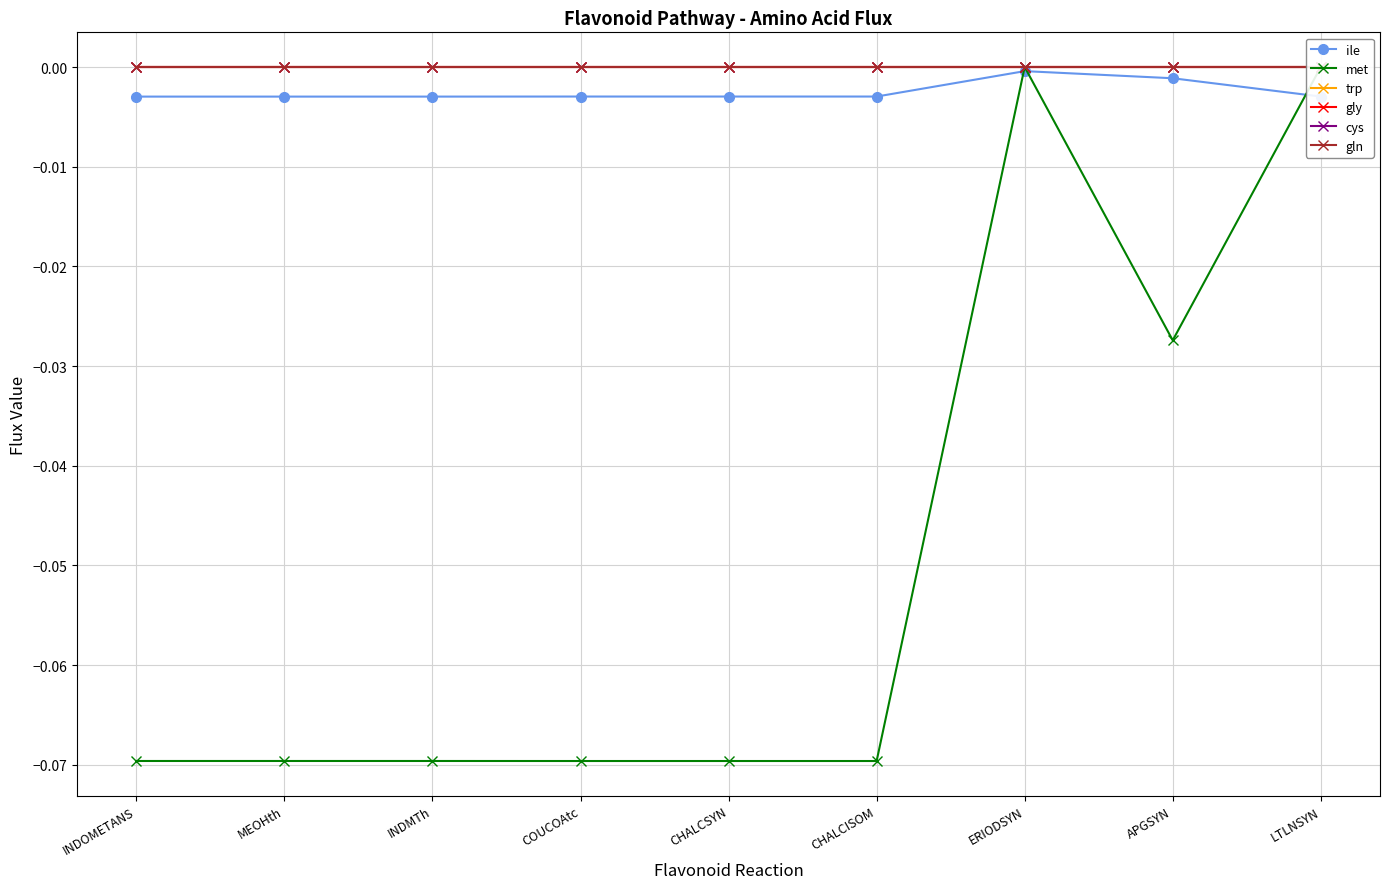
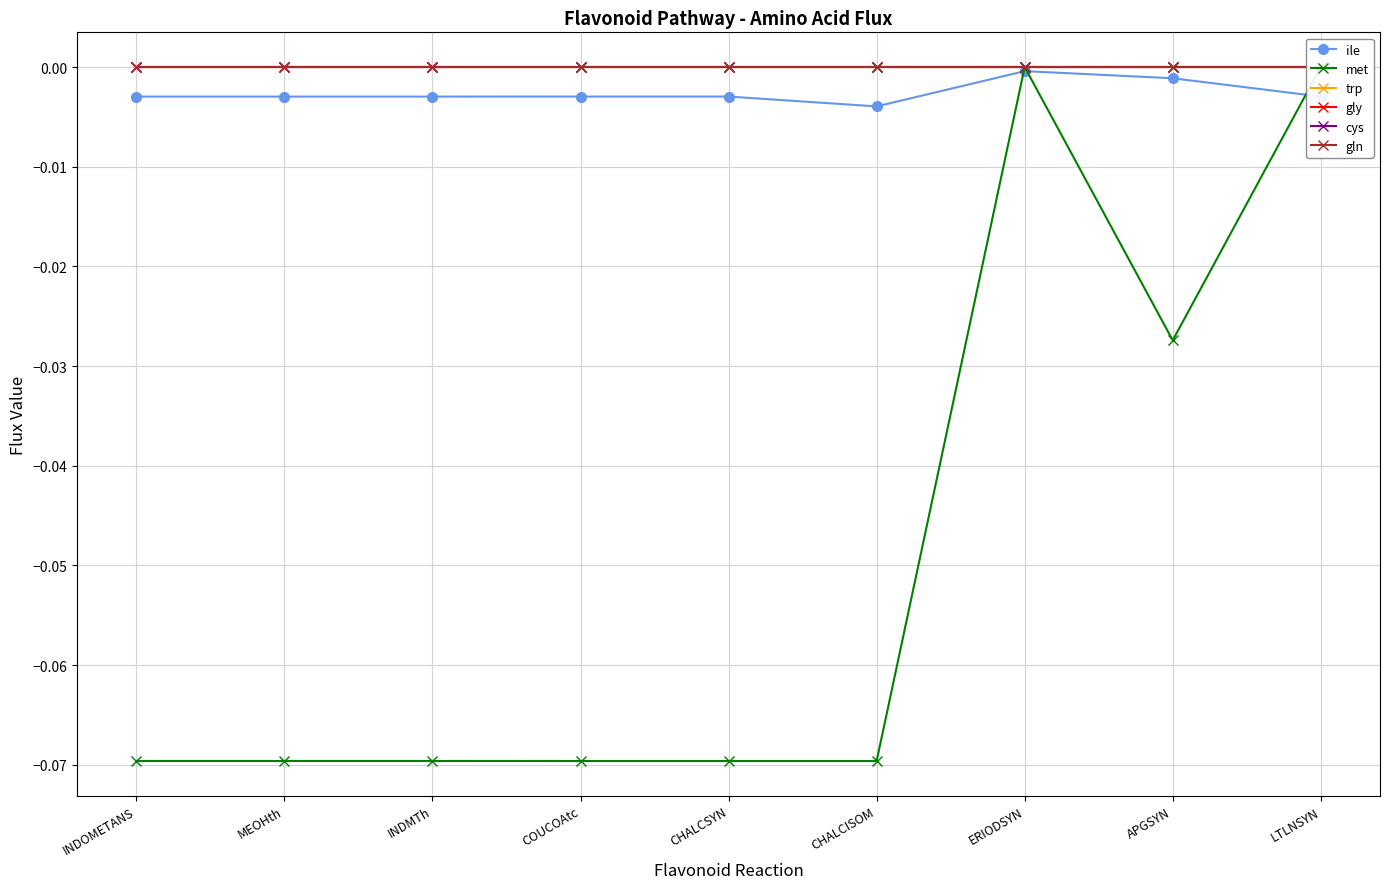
ile, CHALCISOM: -0.003 -> -0.004
